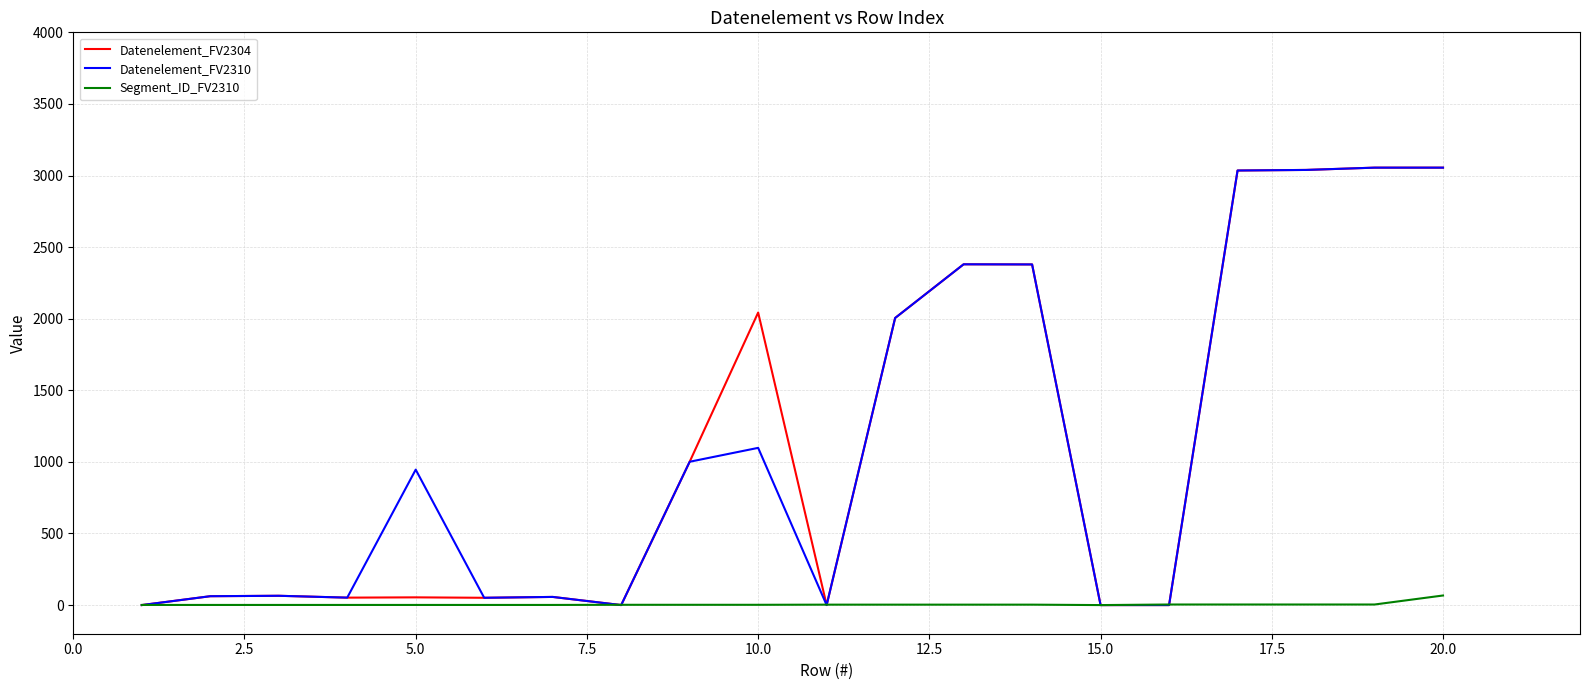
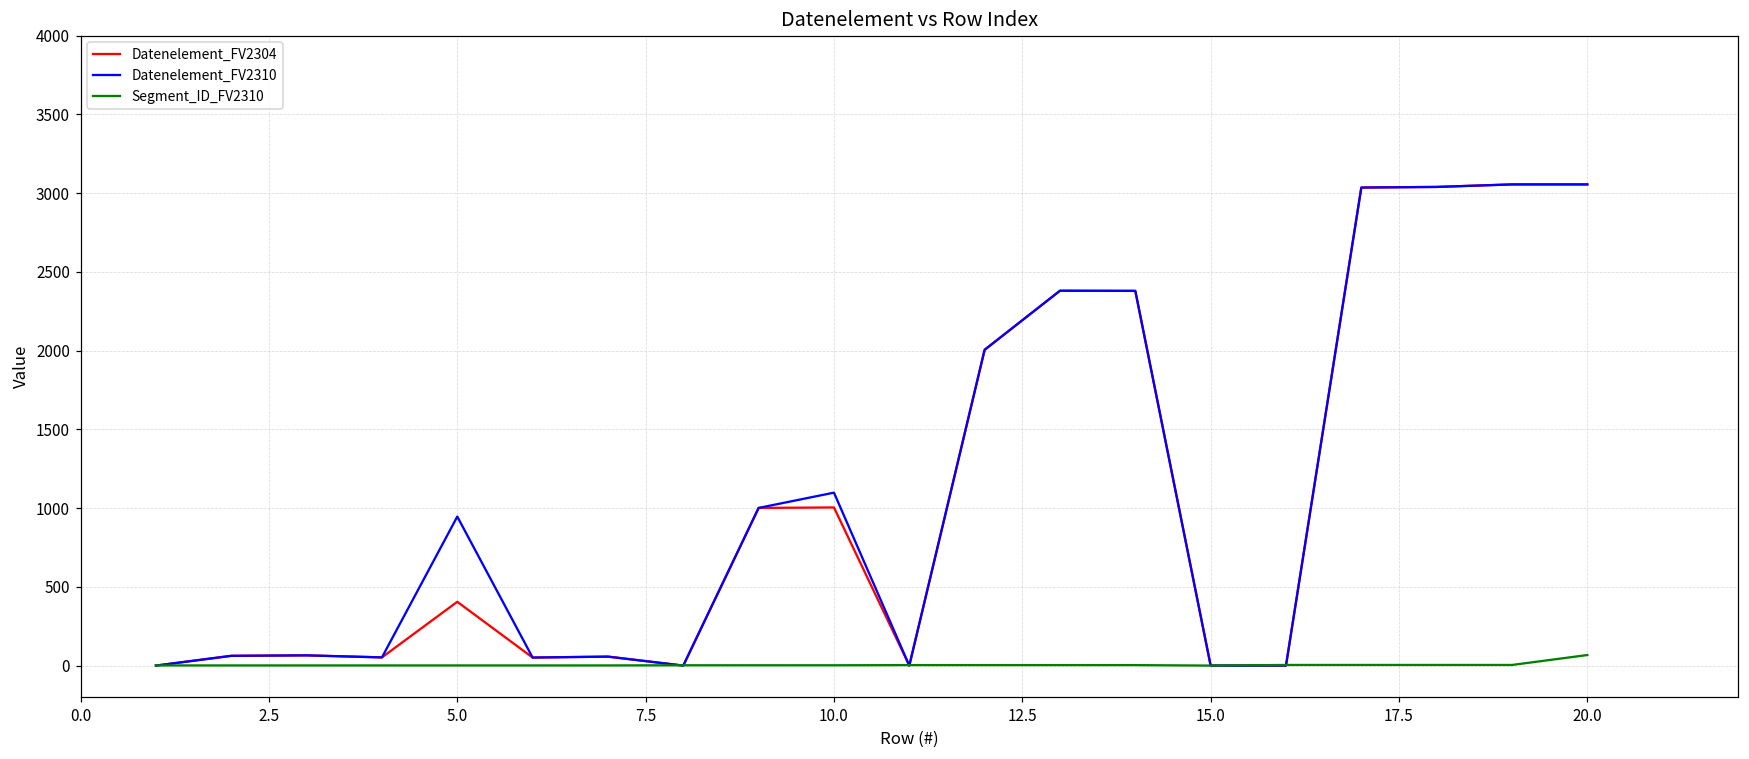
Datenelement_FV2304, 5.0: 50 -> 410
Datenelement_FV2304, 10.0: 2040 -> 1000
